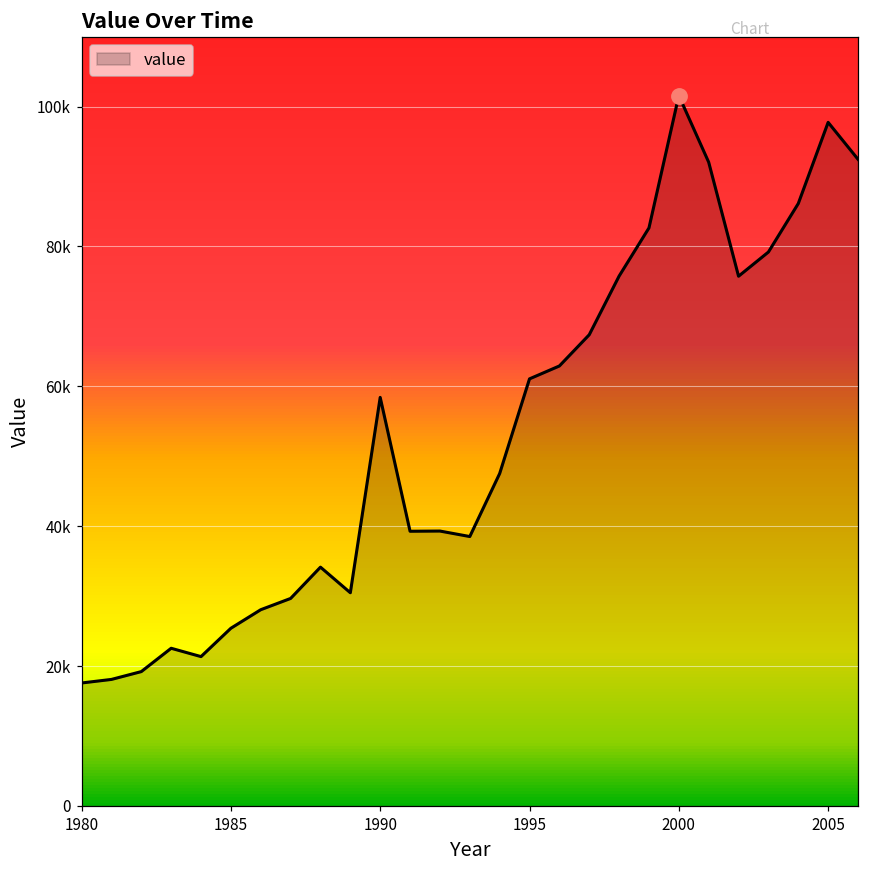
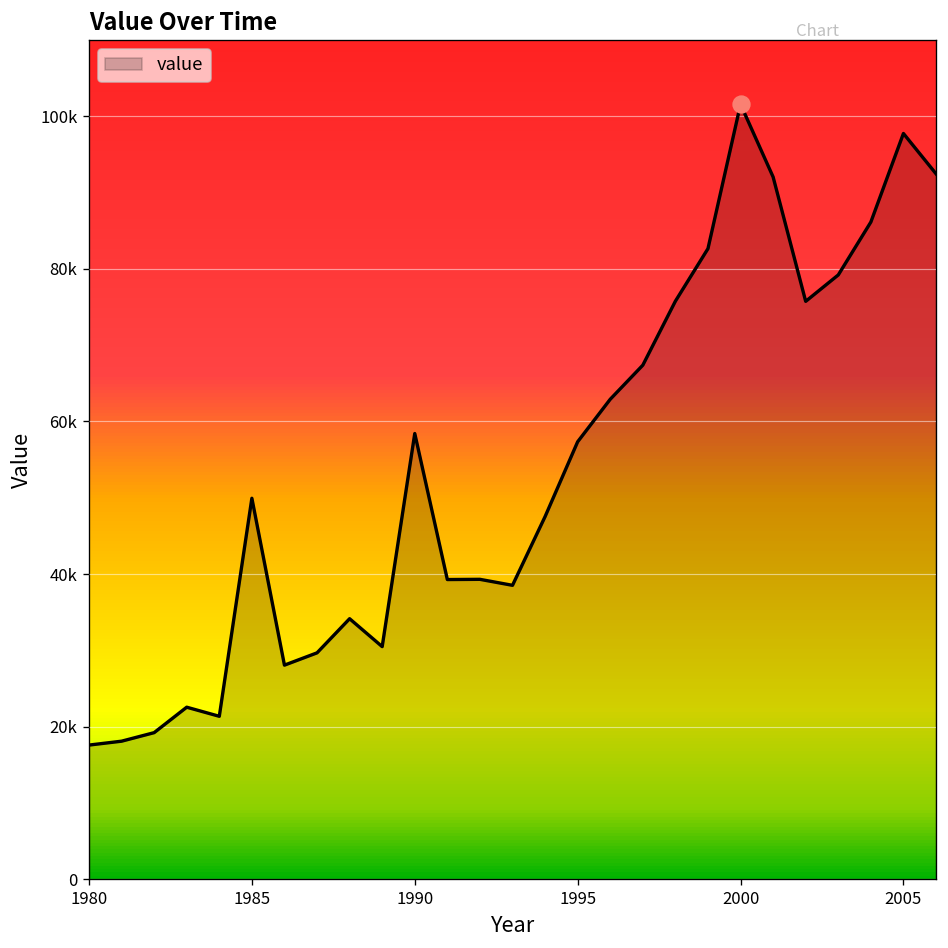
value, 1985: 25000 -> 50000
value, 1995: 61000 -> 57000
